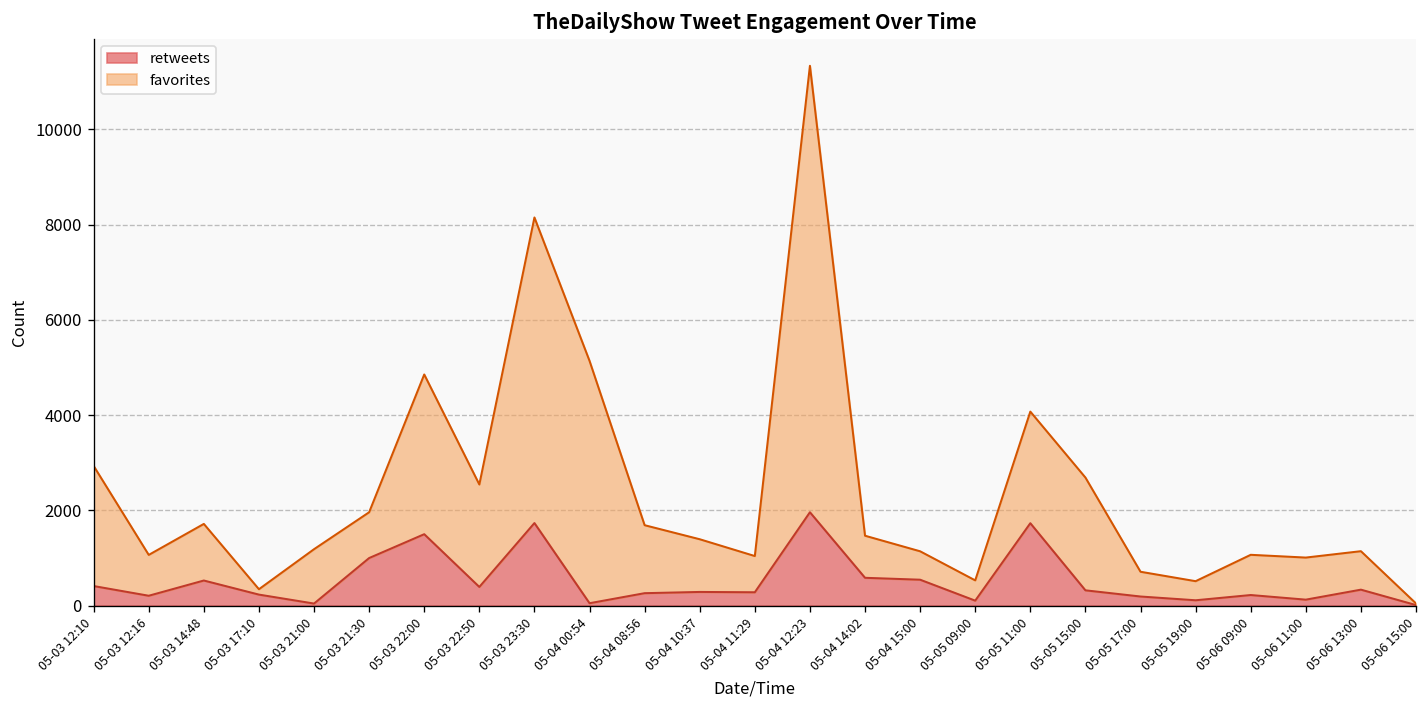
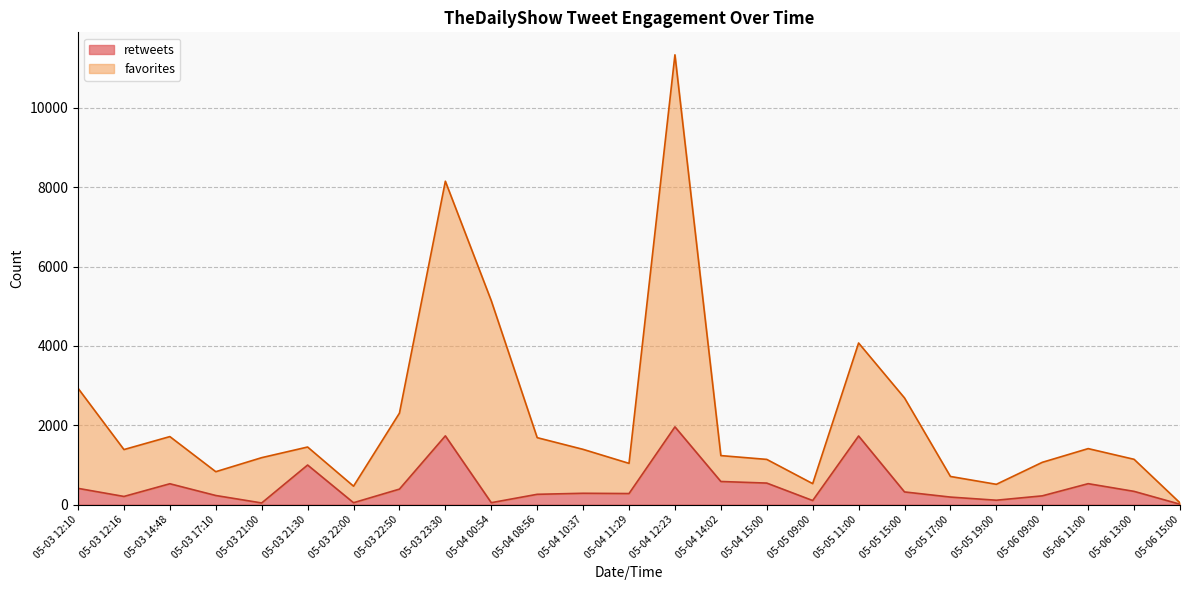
favorites, 05-03 12:16: 900 -> 1200
favorites, 05-03 17:10: 100 -> 600
favorites, 05-03 21:30: 1000 -> 500
retweets, 05-03 22:00: 1500 -> 0
favorites, 05-03 22:00: 3400 -> 400
favorites, 05-03 22:50: 2200 -> 1900
favorites, 05-04 14:02: 900 -> 700
retweets, 05-06 11:00: 100 -> 500
